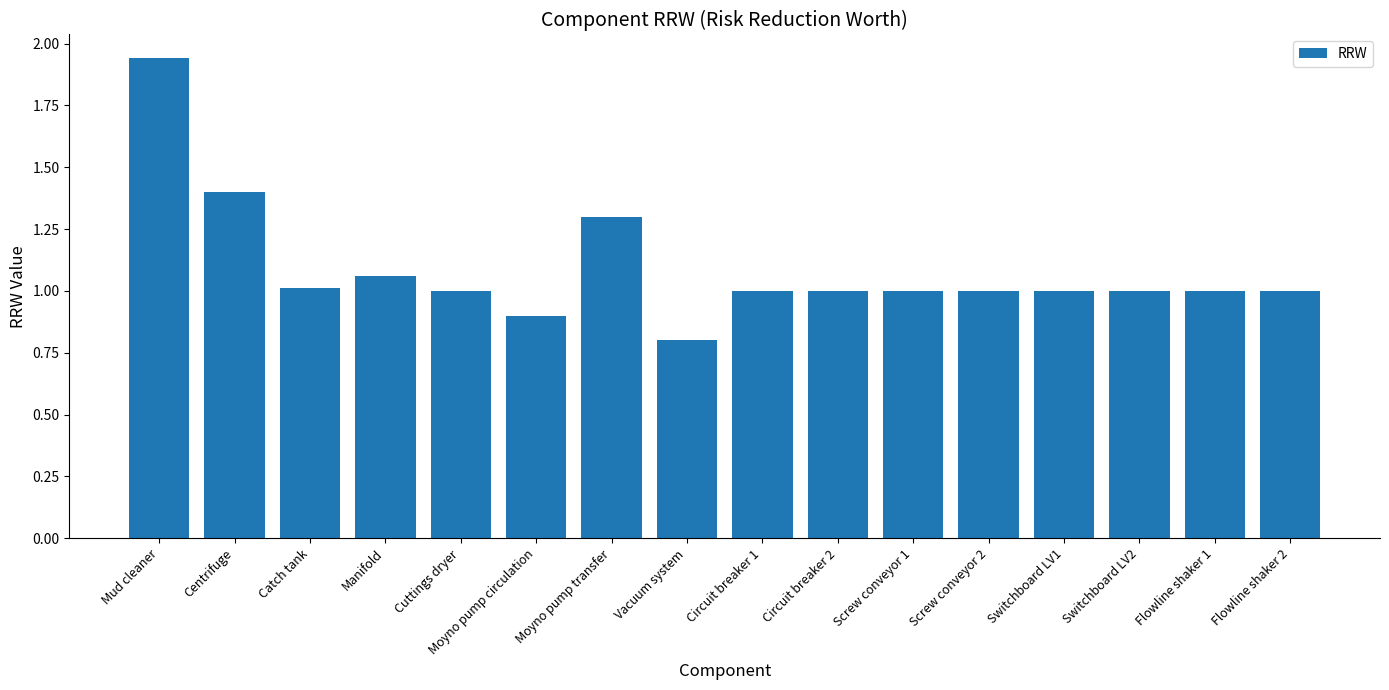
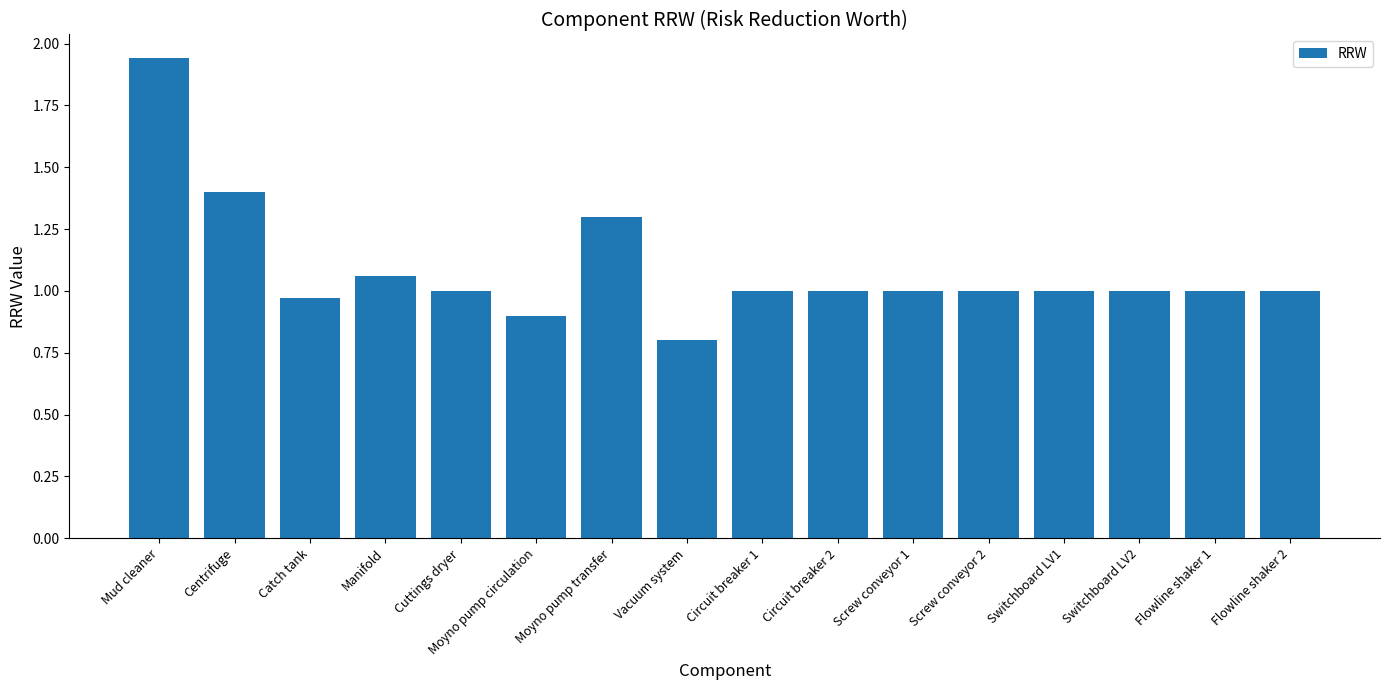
Catch tank: 1.01 -> 0.97
